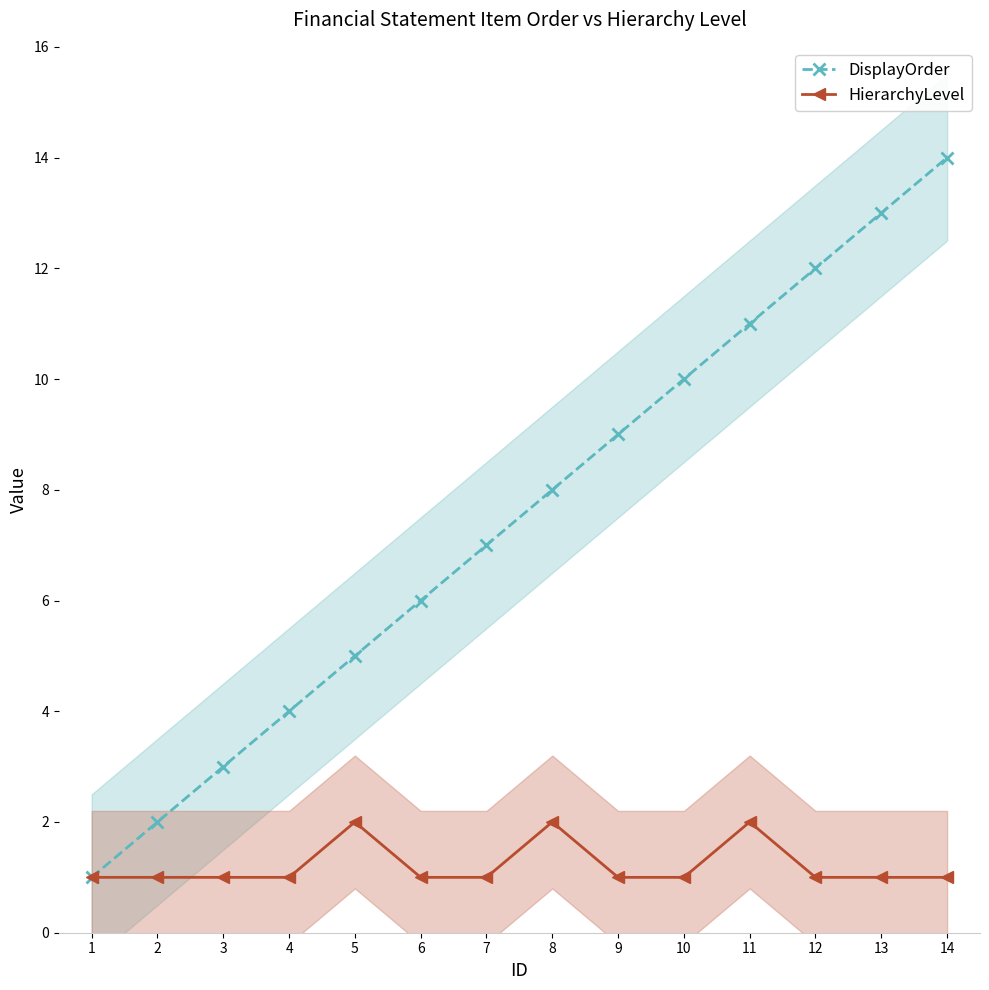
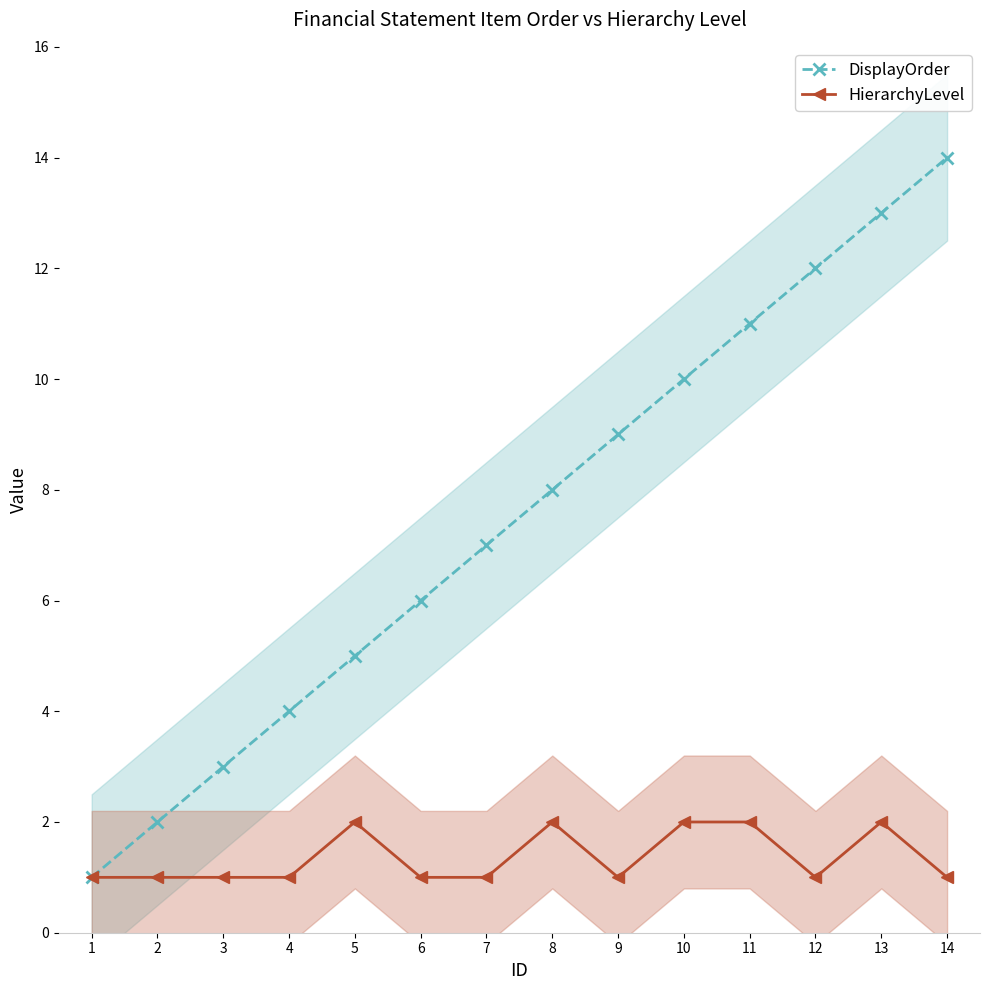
HierarchyLevel, 10: 1 -> 2
HierarchyLevel, 13: 1 -> 2
